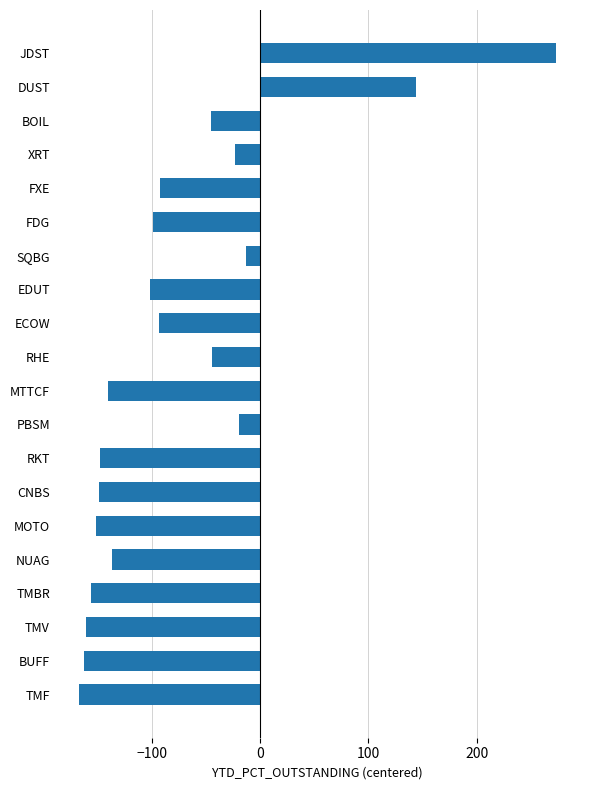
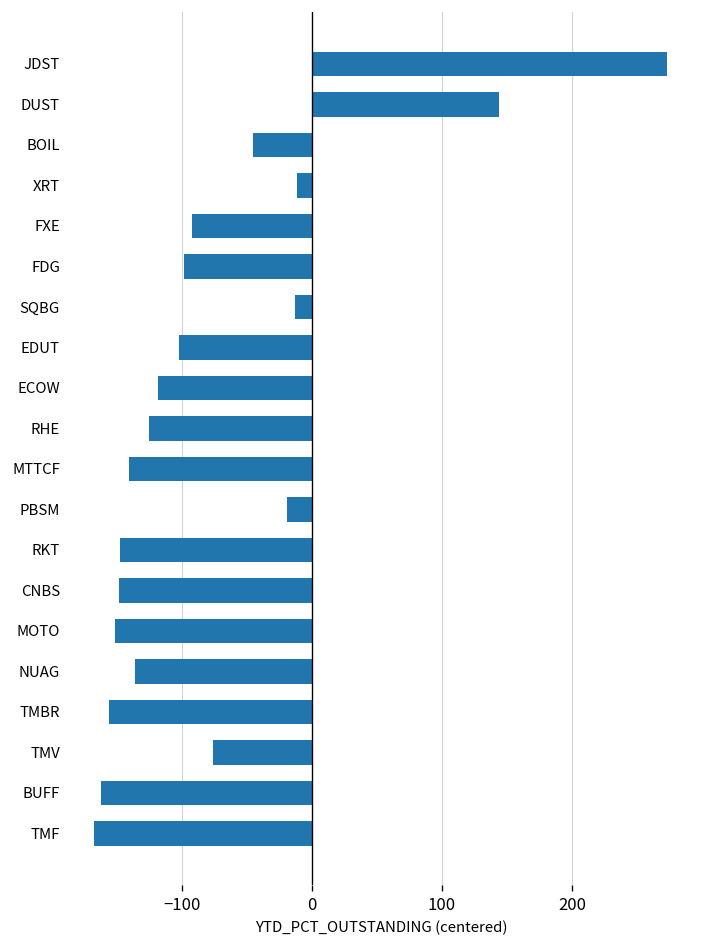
XRT: -23 -> -12
ECOW: -93 -> -118
RHE: -44 -> -125
TMV: -160 -> -76
